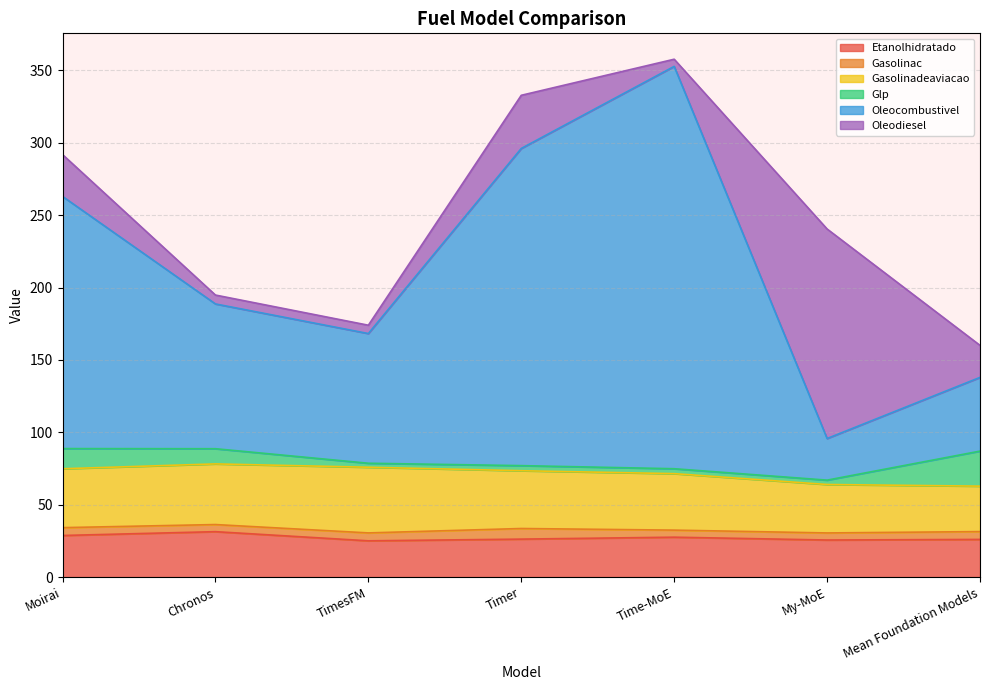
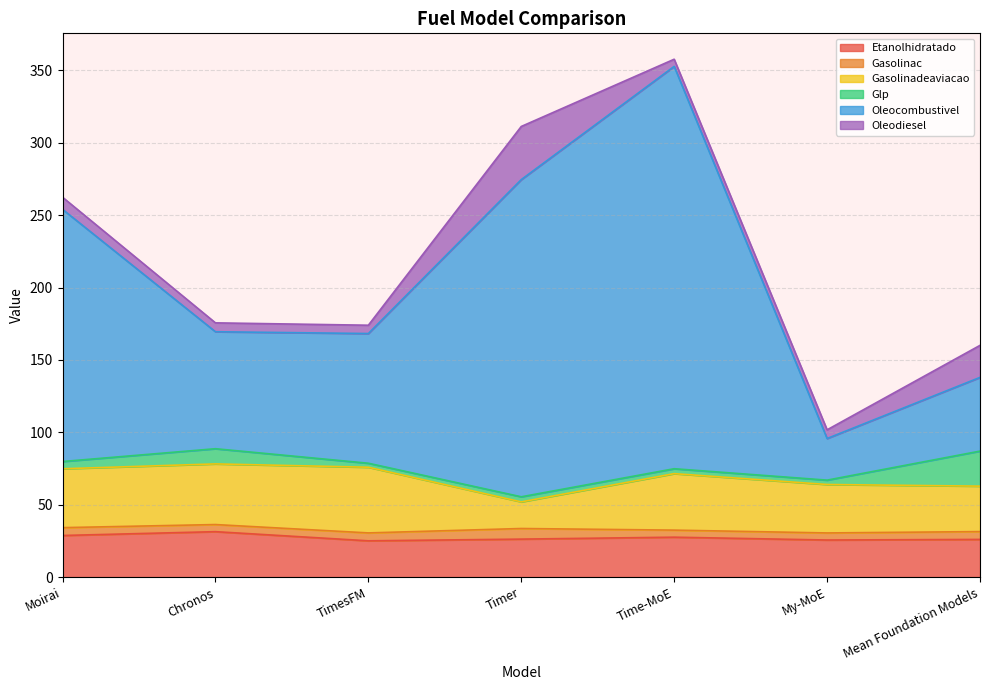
Glp, Moirai: 14 -> 5
Oleodiesel, Moirai: 29 -> 8
Oleocombustivel, Chronos: 100 -> 81
Gasolinadeaviacao, Timer: 40 -> 18
Oleodiesel, My-MoE: 145 -> 6
